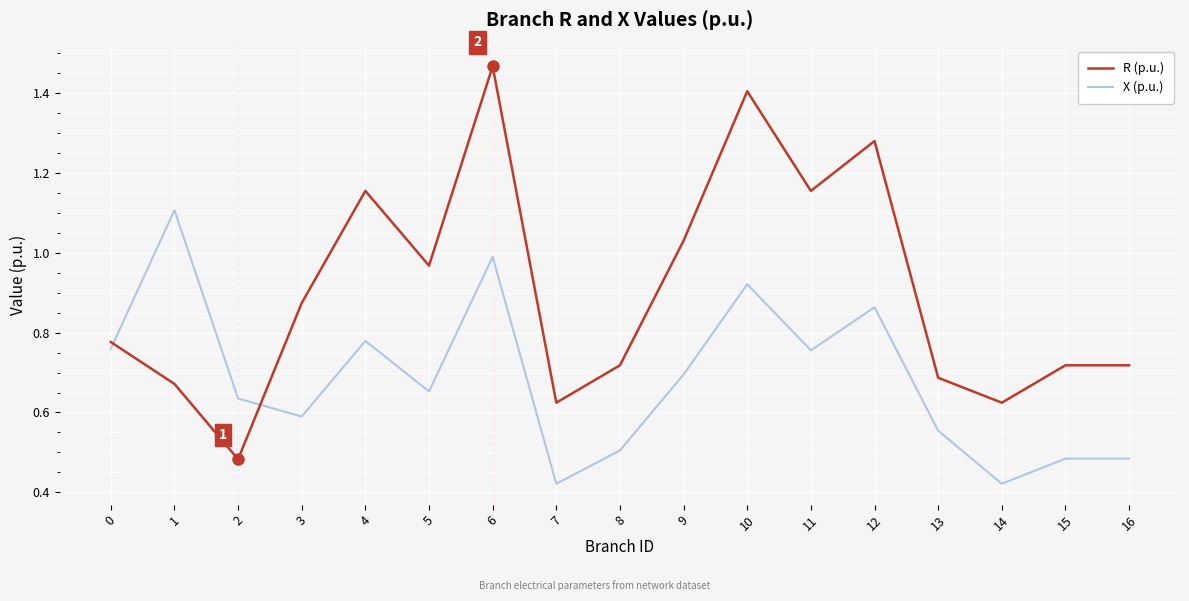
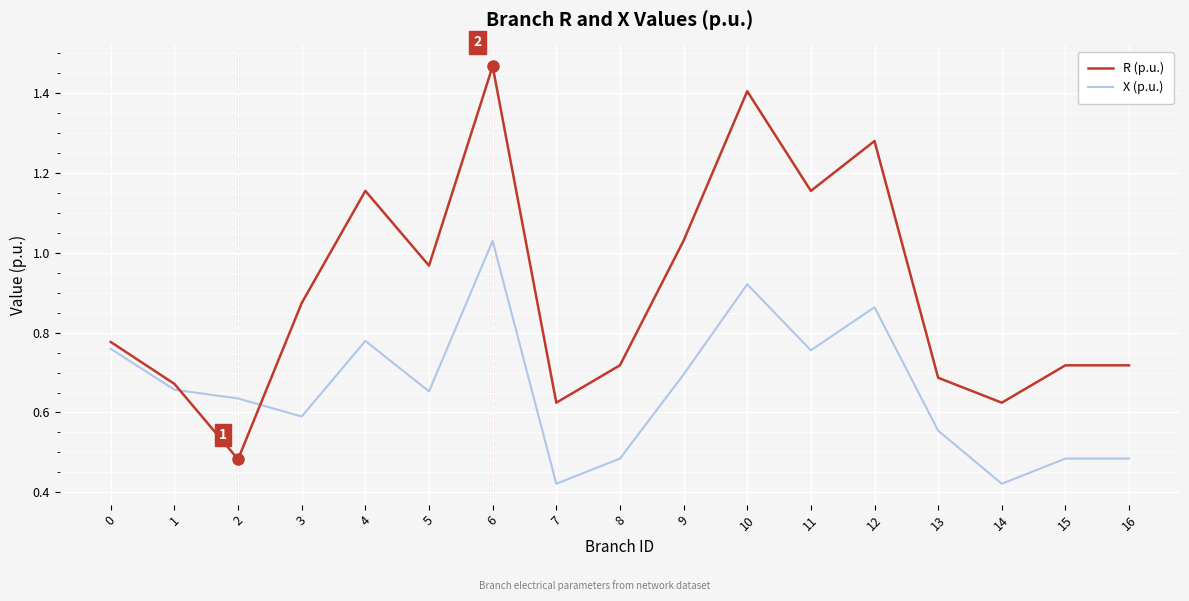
X (p.u.), 1: 1.11 -> 0.66
X (p.u.), 6: 0.99 -> 1.03
X (p.u.), 8: 0.50 -> 0.48
